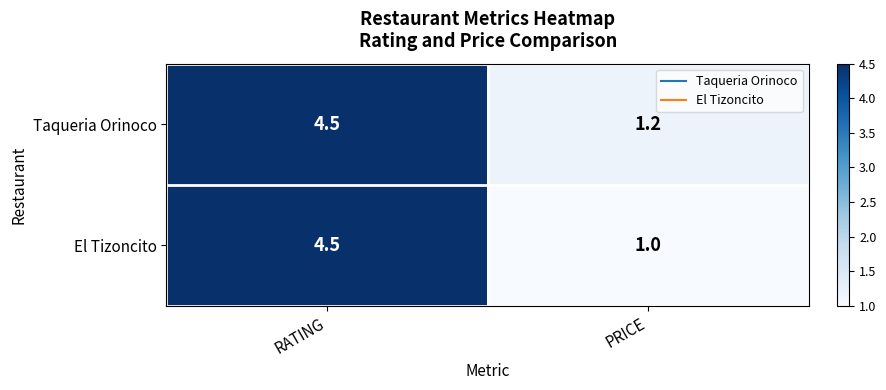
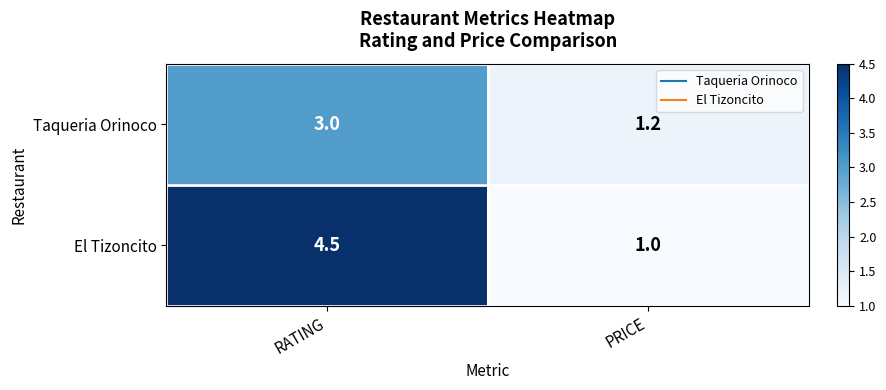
Taqueria Orinoco, RATING: 4.5 -> 3.0
